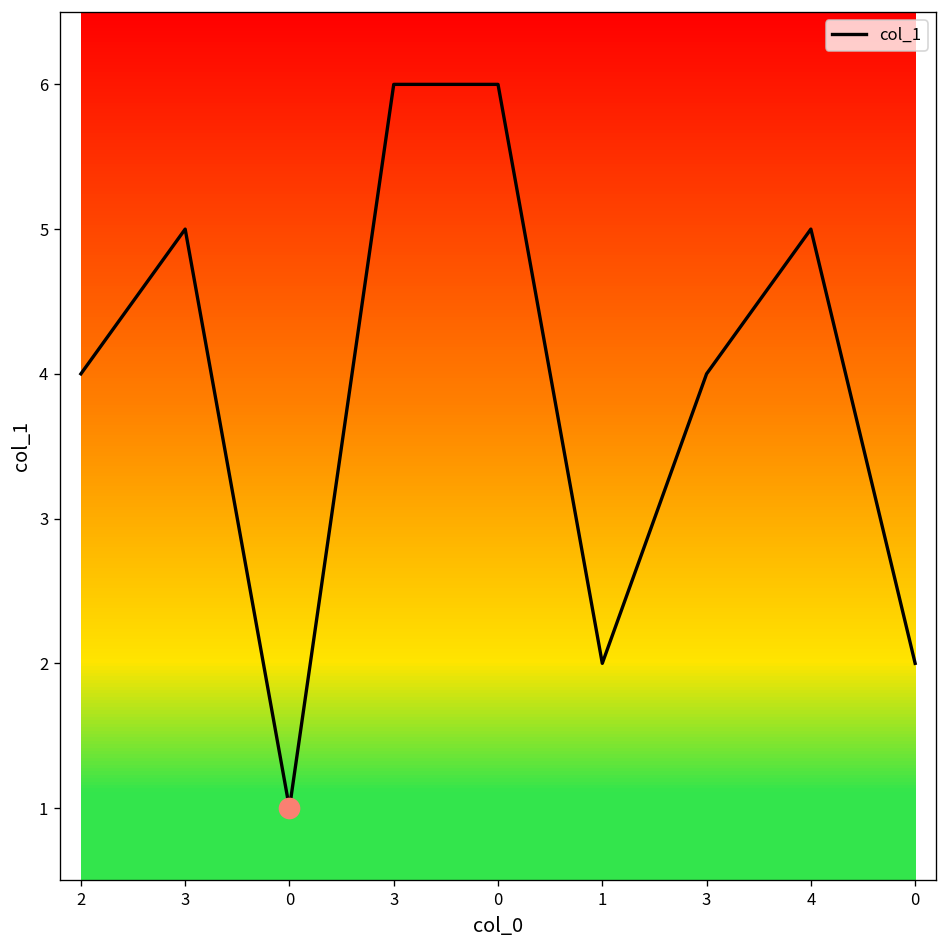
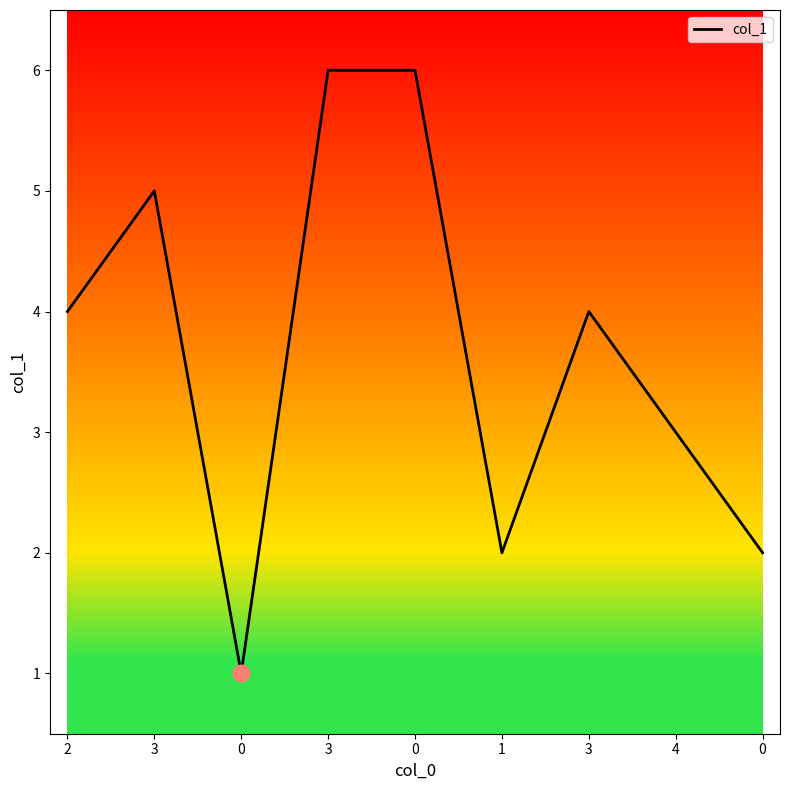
col_1, 4: 5 -> 3
